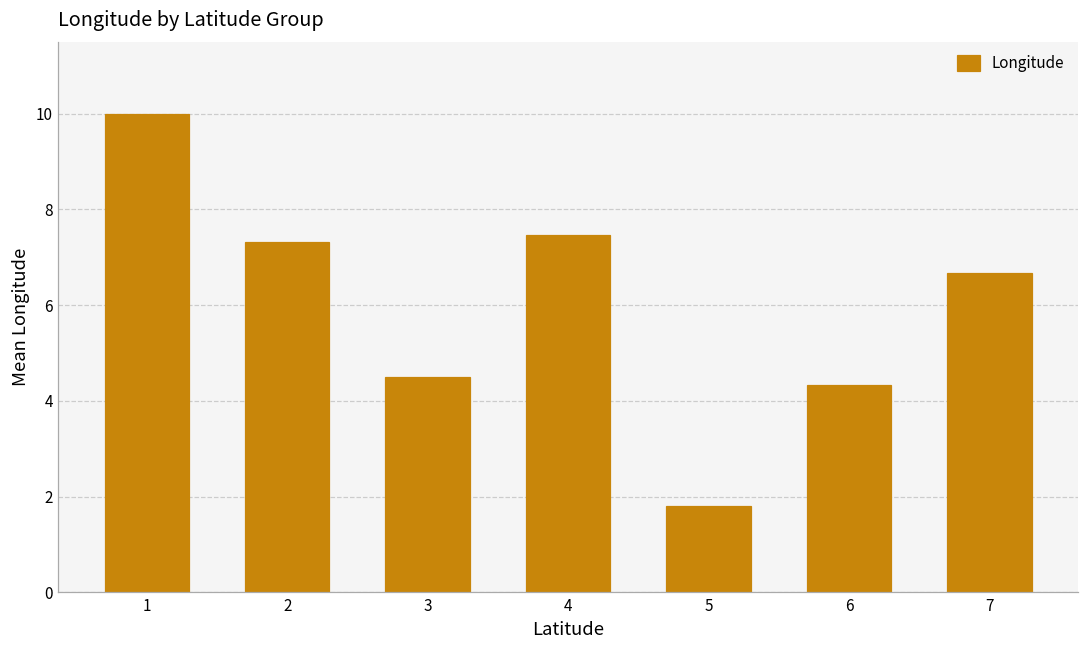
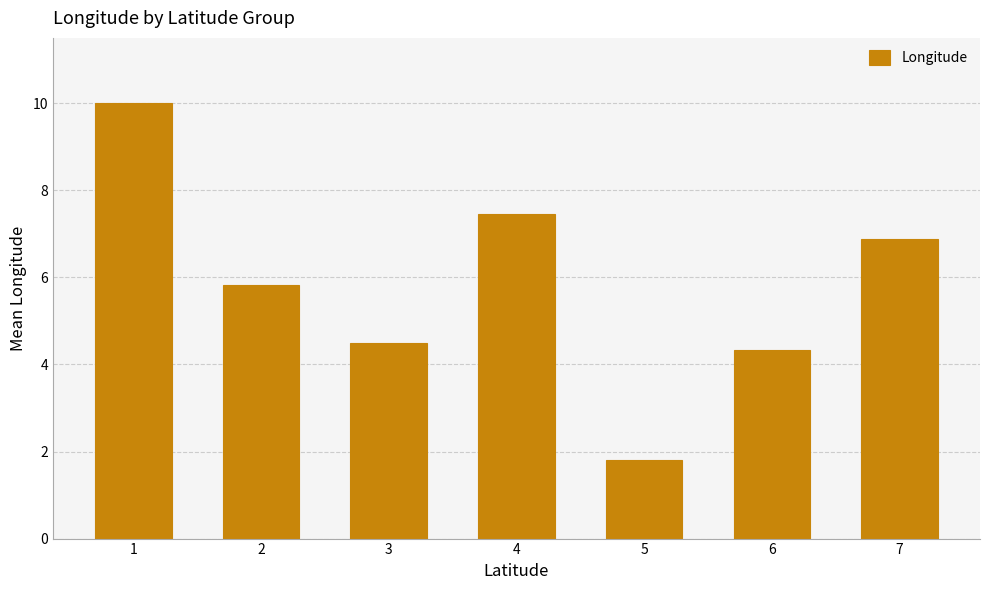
2: 7.3 -> 5.8
7: 6.7 -> 6.9
